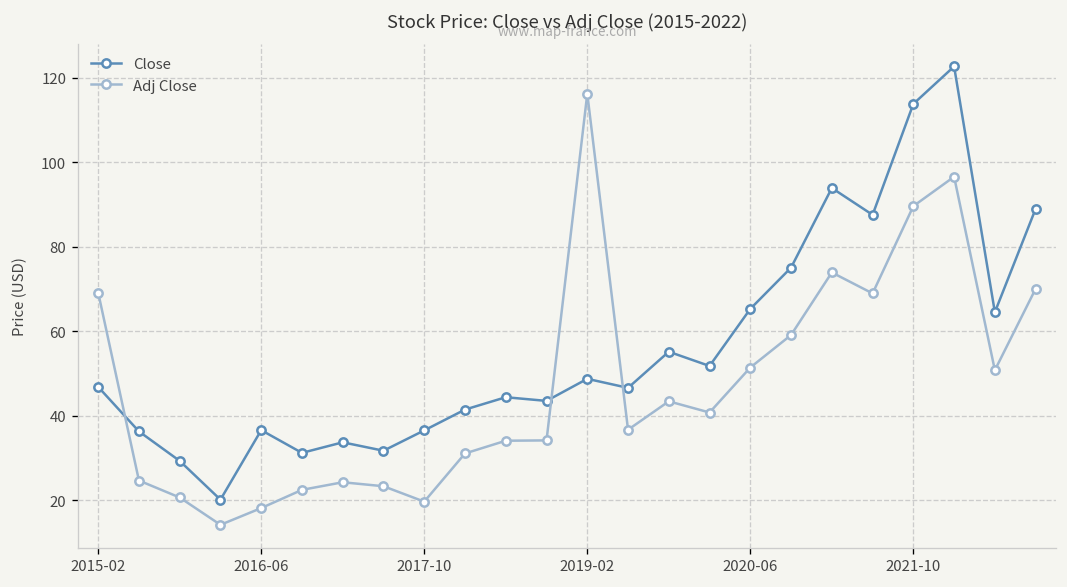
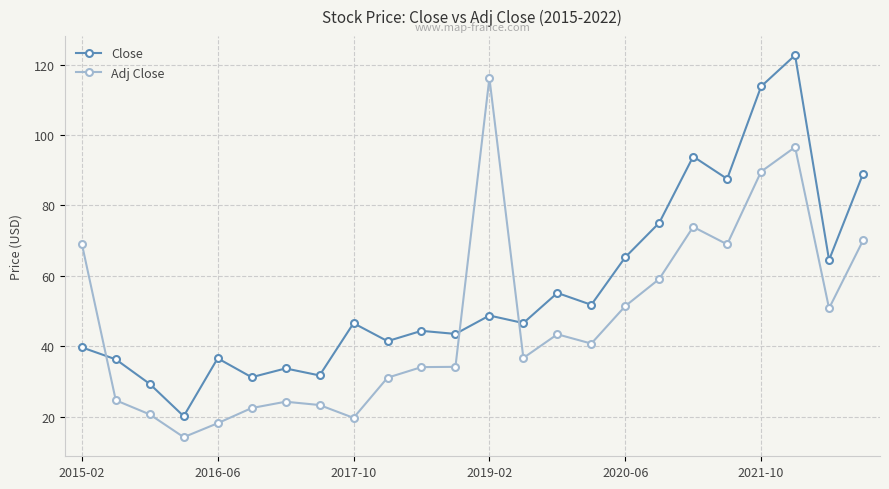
Close, 2015-02: 47 -> 40
Close, 2017-10: 37 -> 47
